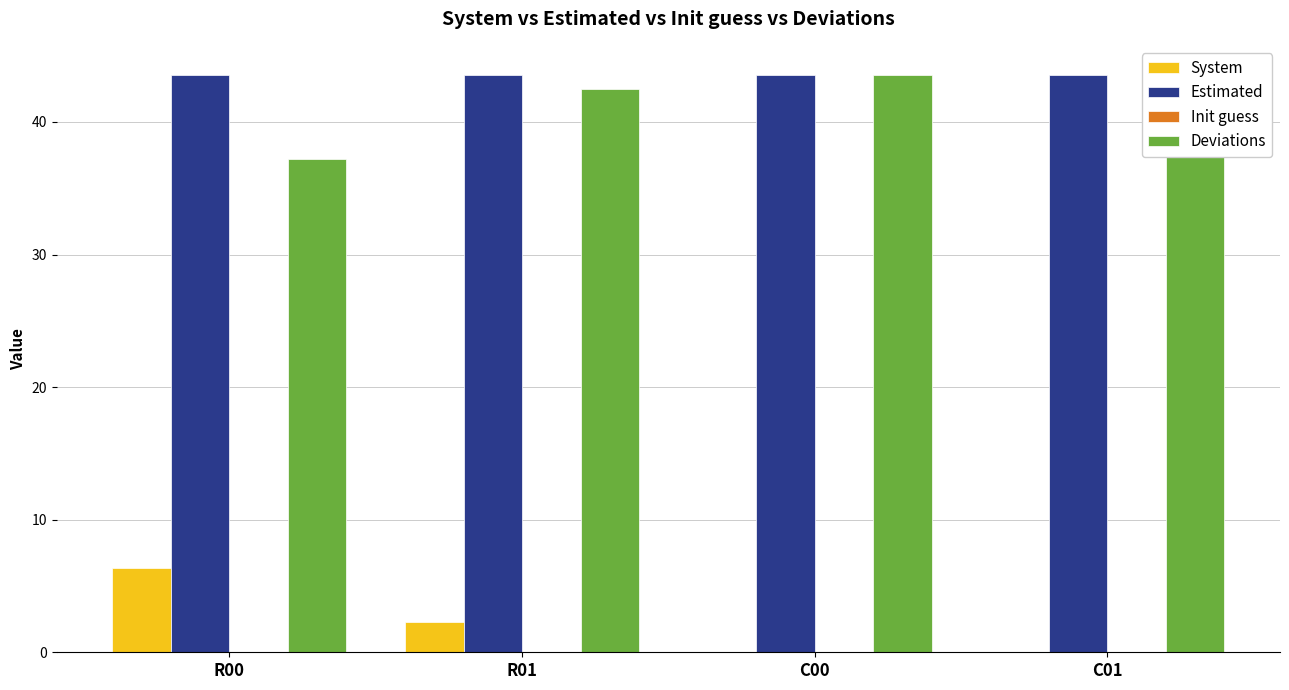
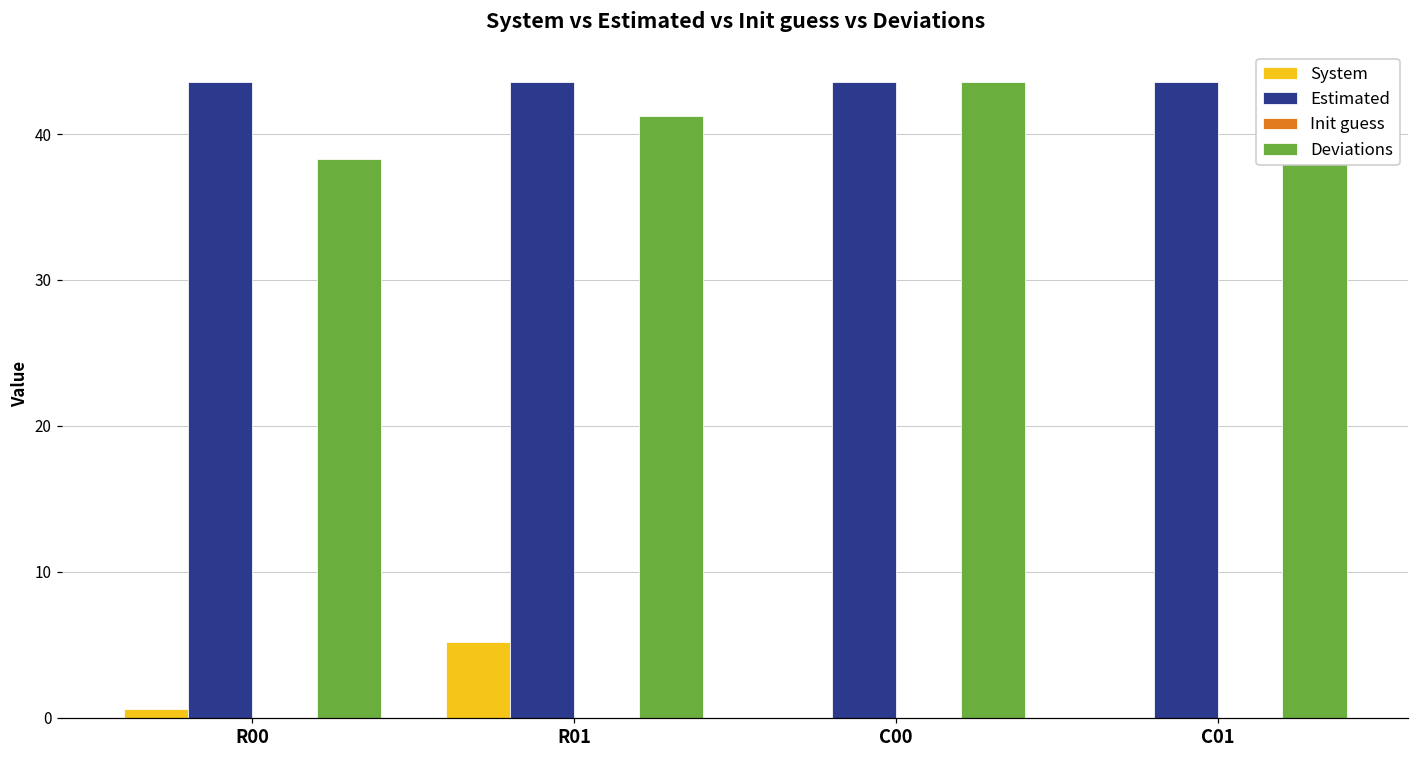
System, R00: 6.4 -> 0.6
Deviations, R00: 37.2 -> 38.3
System, R01: 2.3 -> 5.2
Deviations, R01: 42.5 -> 41.3
